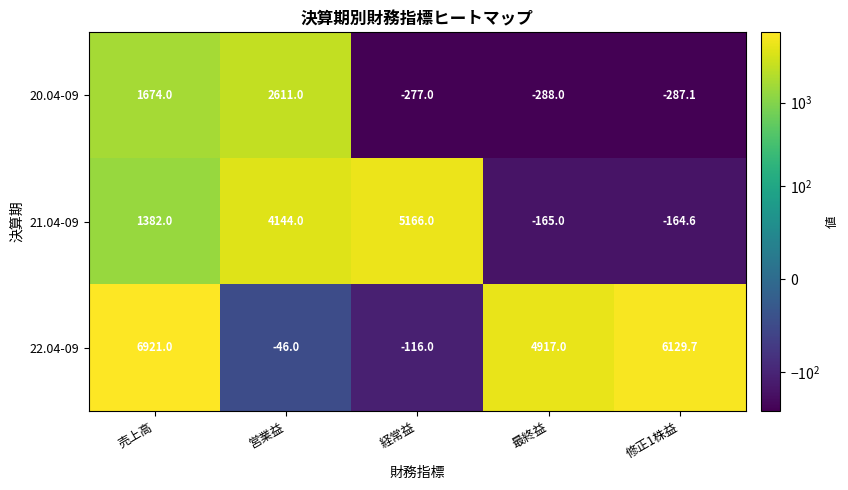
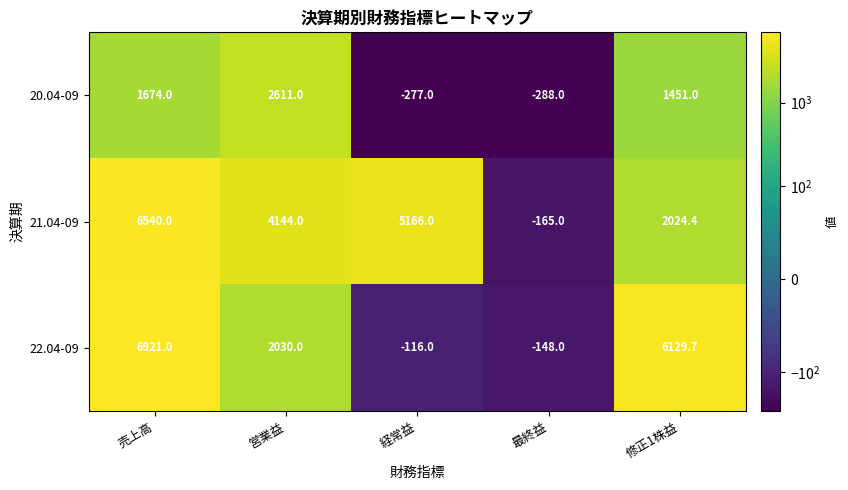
20.04-09, 修正1株益: -287.1 -> 1451.0
21.04-09, 売上高: 1382.0 -> 6540.0
21.04-09, 修正1株益: -164.6 -> 2024.4
22.04-09, 営業益: -46.0 -> 2030.0
22.04-09, 最終益: 4917.0 -> -148.0
